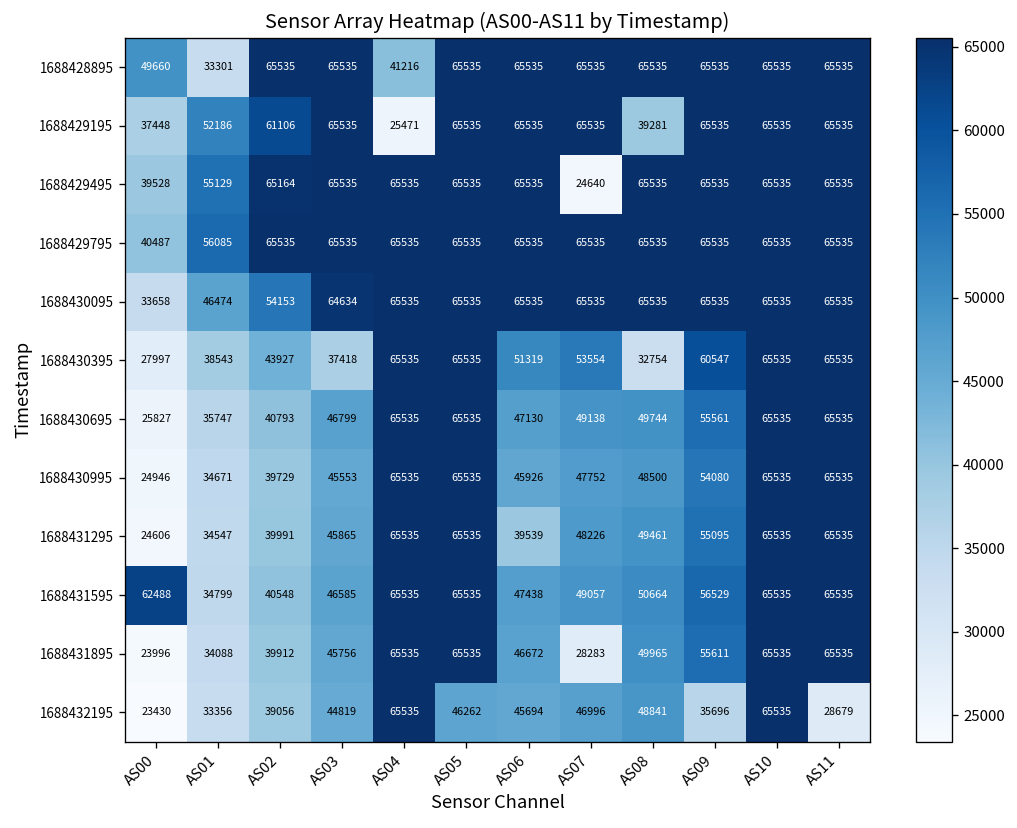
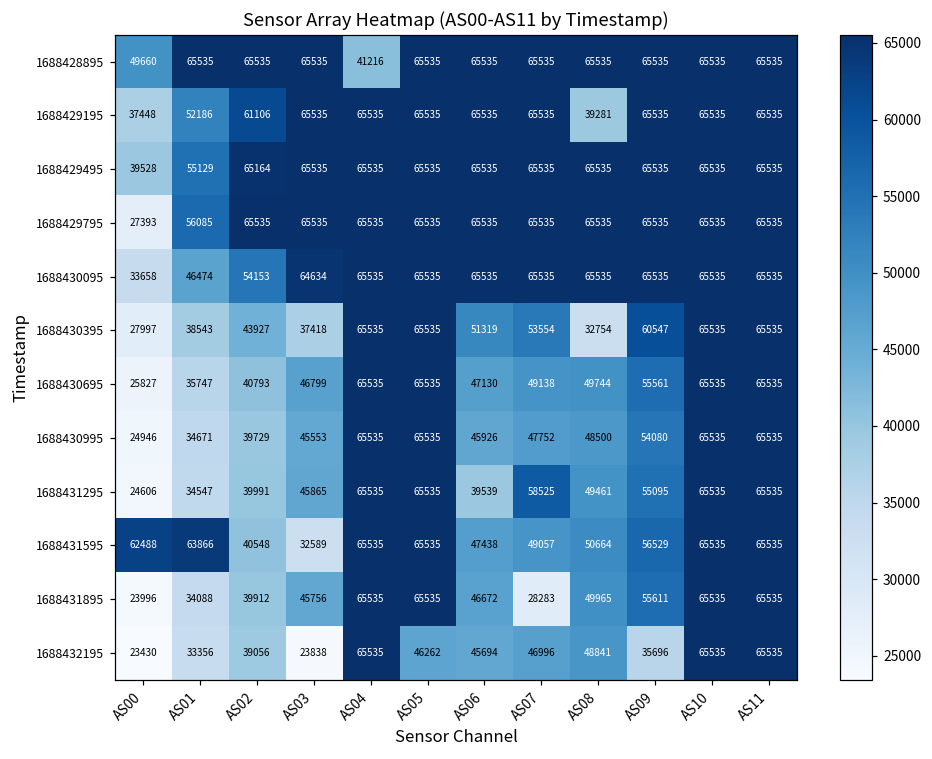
1688428895, AS01: 33301 -> 65535
1688429195, AS04: 25471 -> 65535
1688429495, AS07: 24640 -> 65535
1688429795, AS00: 40487 -> 27393
1688431295, AS07: 48226 -> 58525
1688431595, AS01: 34799 -> 63866
1688431595, AS03: 46585 -> 32589
1688432195, AS03: 44819 -> 23838
1688432195, AS11: 28679 -> 65535
